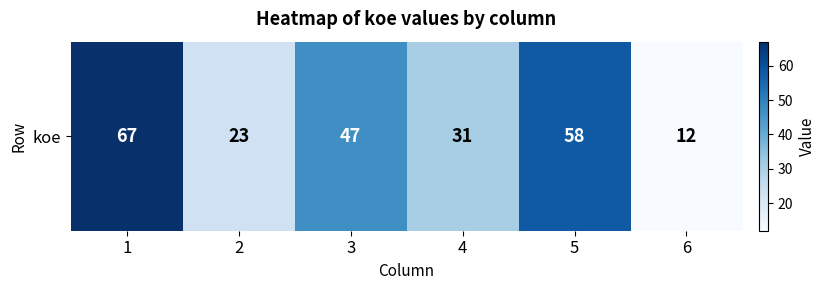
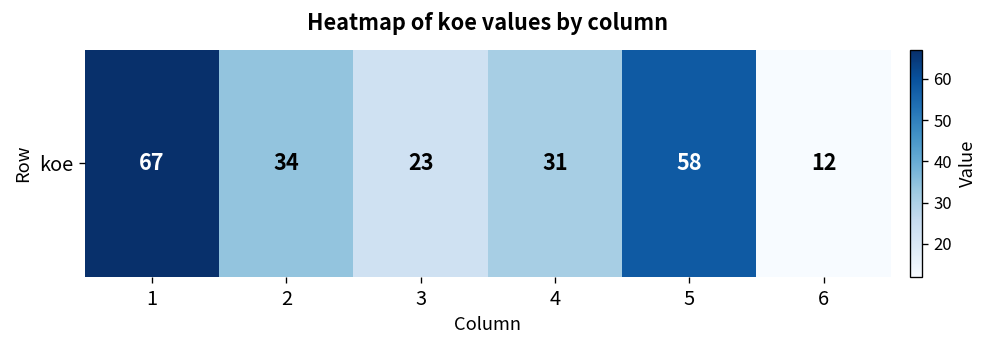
koe, 2: 23 -> 34
koe, 3: 47 -> 23
